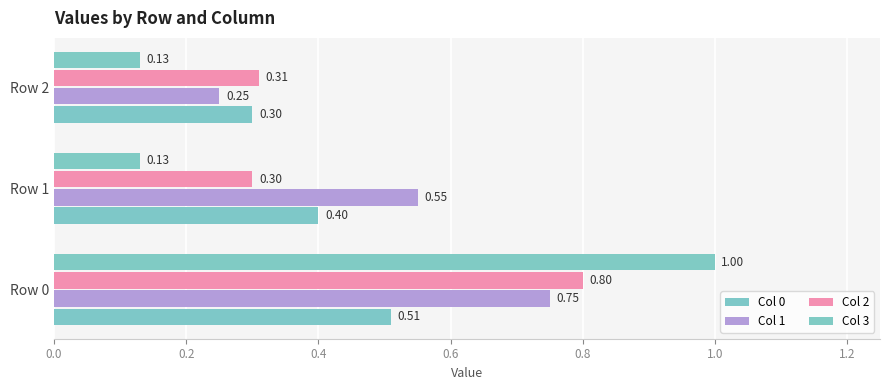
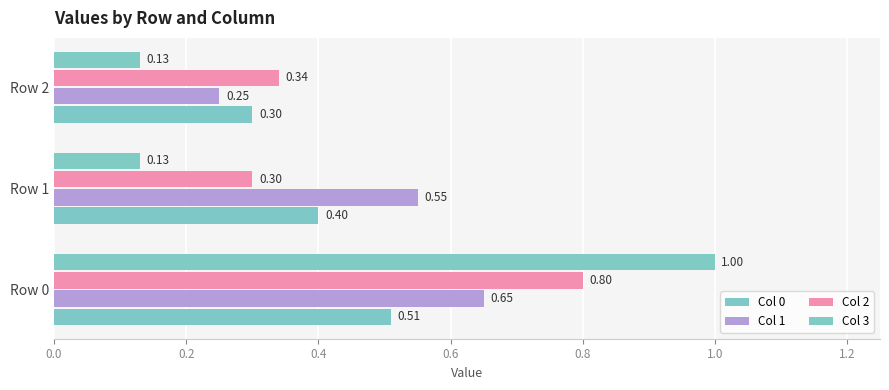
Col 2, Row 2: 0.31 -> 0.34
Col 1, Row 0: 0.75 -> 0.65
